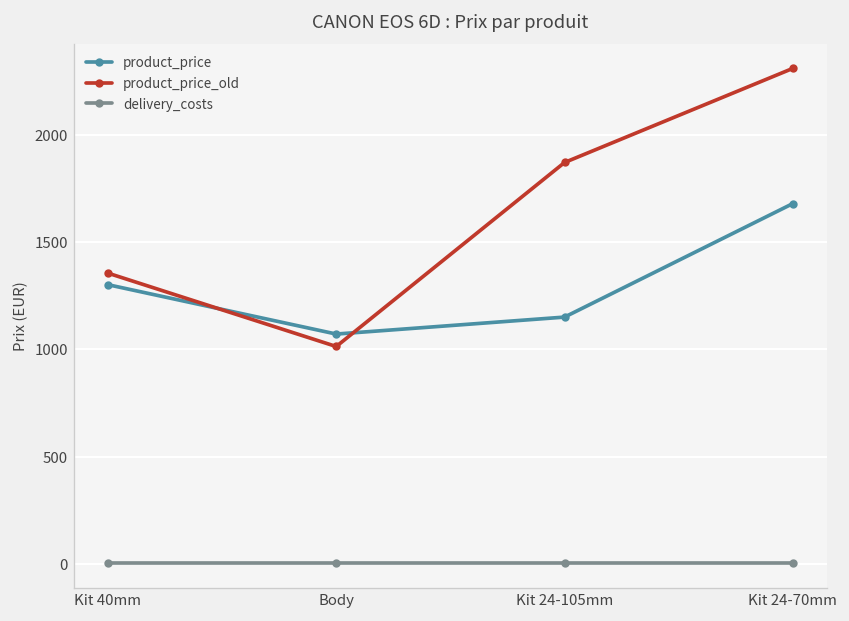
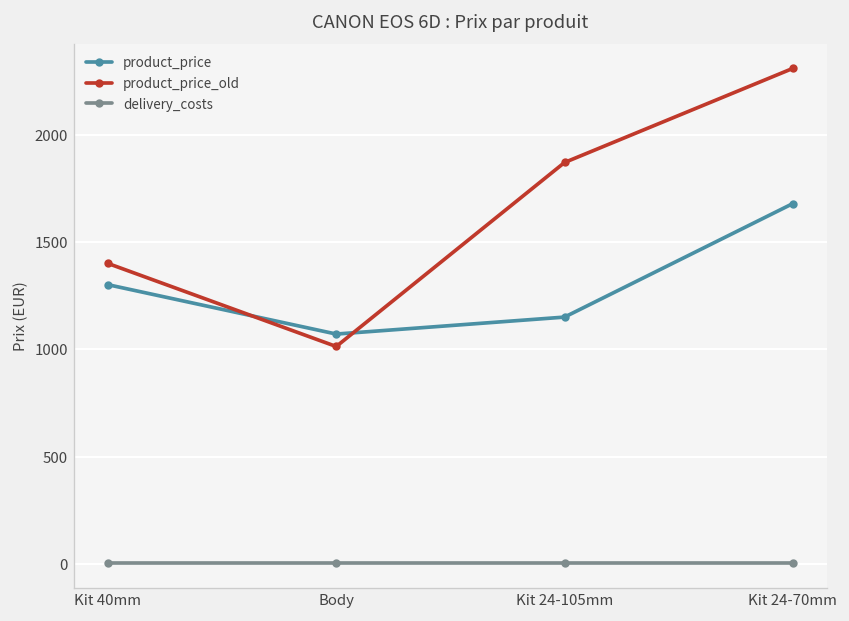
product_price_old, Kit 40mm: 1350 -> 1400
